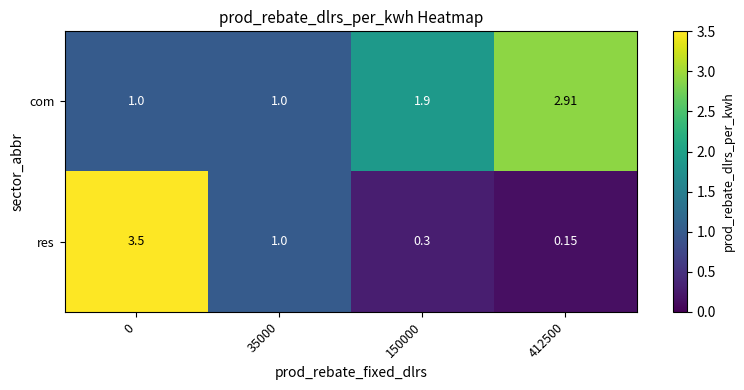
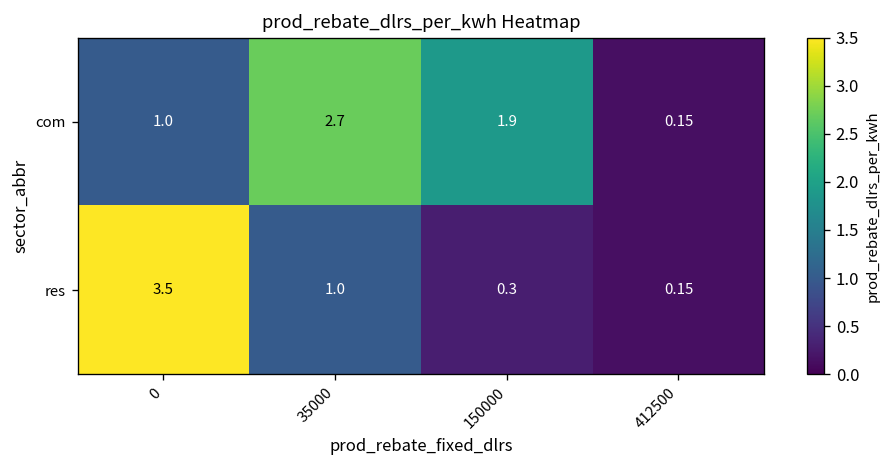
com, 35000: 1.0 -> 2.7
com, 412500: 2.91 -> 0.15
